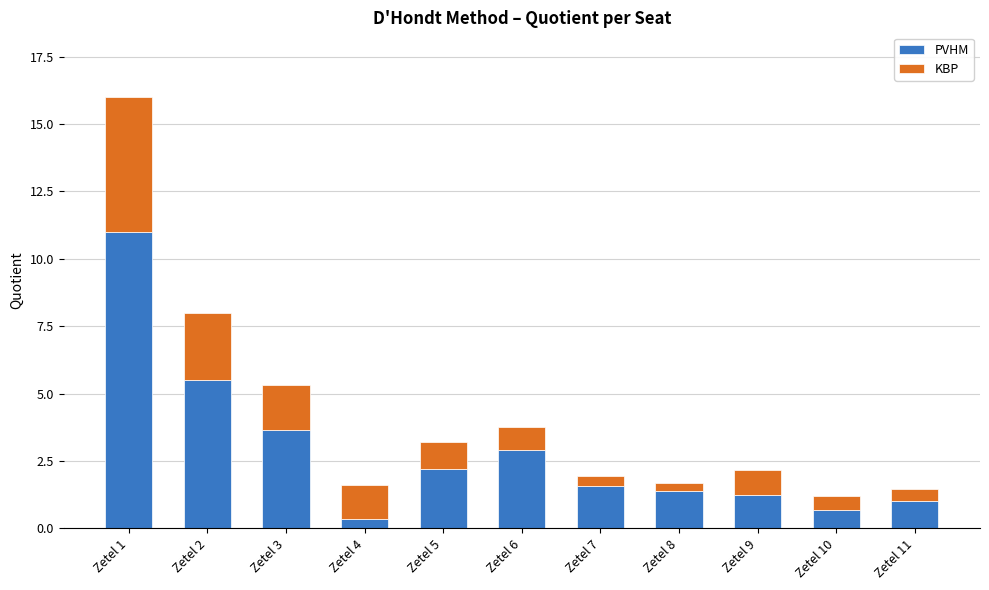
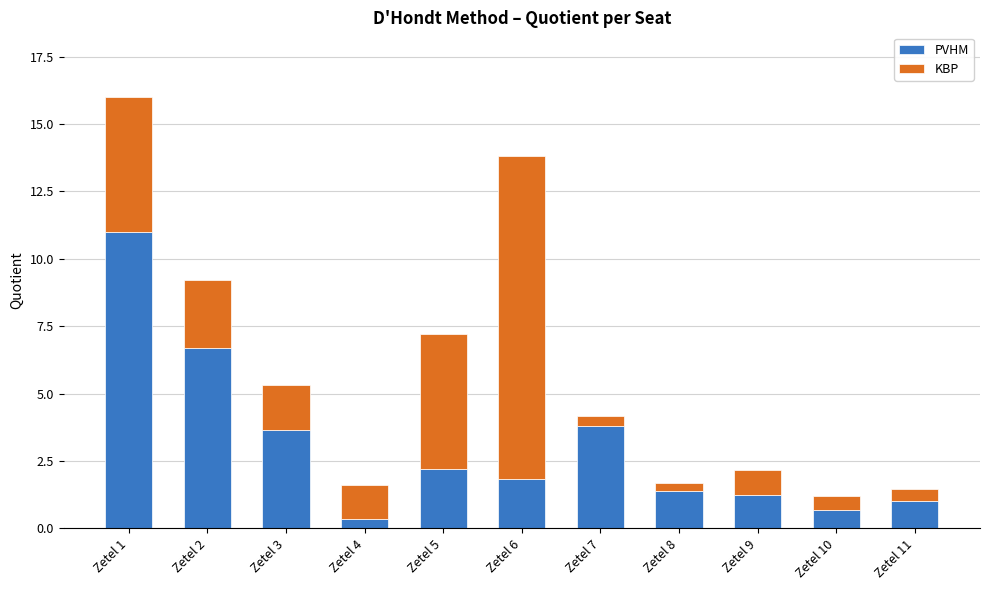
PVHM, Zetel 2: 5.5 -> 6.7
KBP, Zetel 5: 1 -> 5
PVHM, Zetel 6: 2.9 -> 1.8
KBP, Zetel 6: 0.8 -> 12.0
PVHM, Zetel 7: 1.6 -> 3.8
